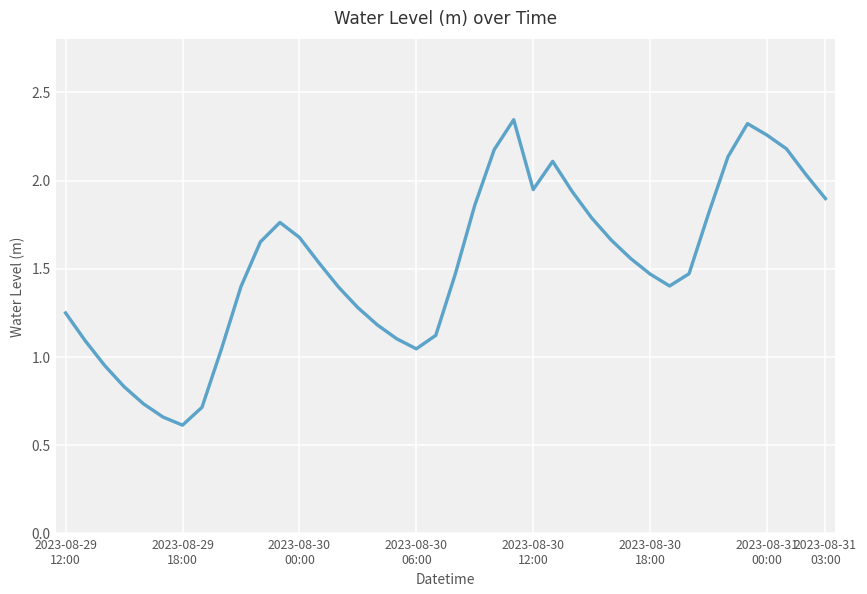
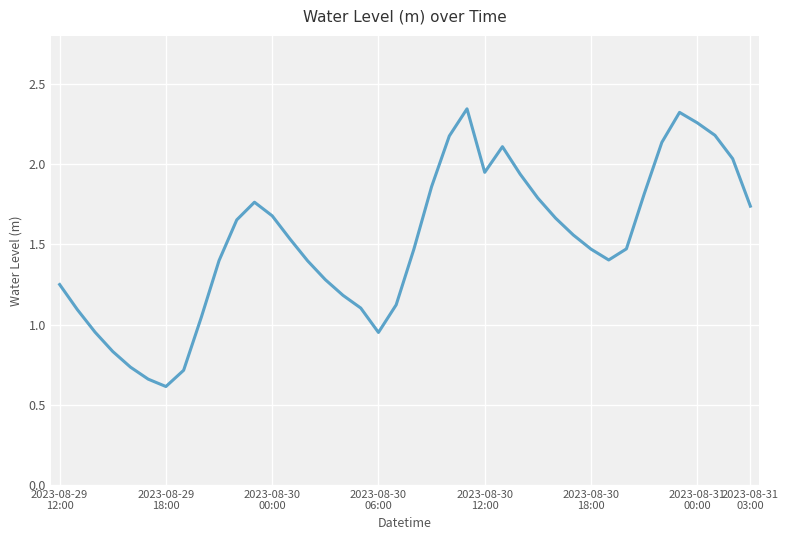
2023-08-30 06:00: 1.05 -> 0.95
2023-08-31 03:00: 1.90 -> 1.74
